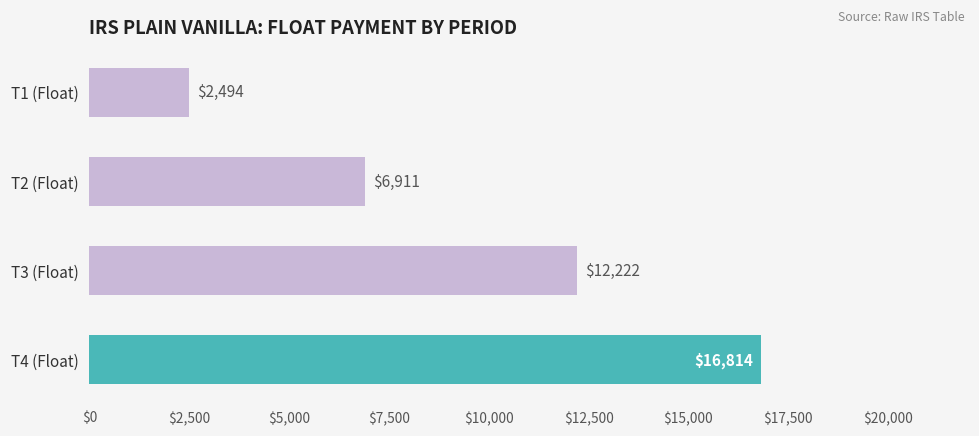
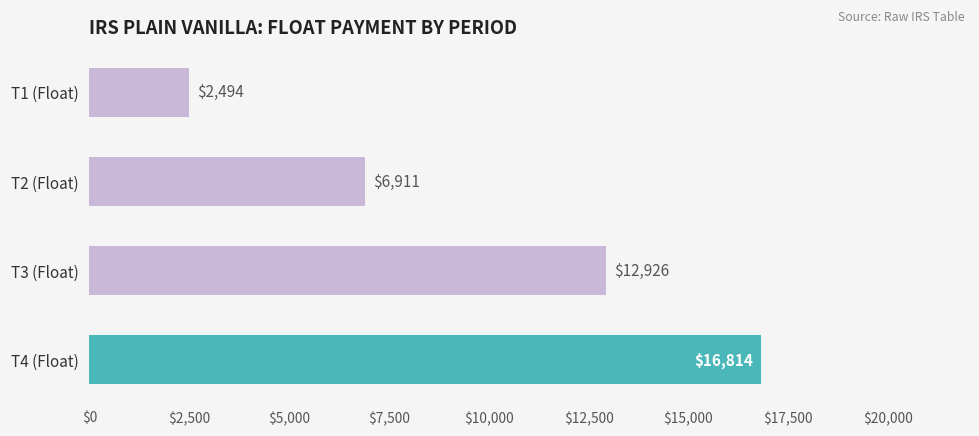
T3 (Float): $12,222 -> $12,926
